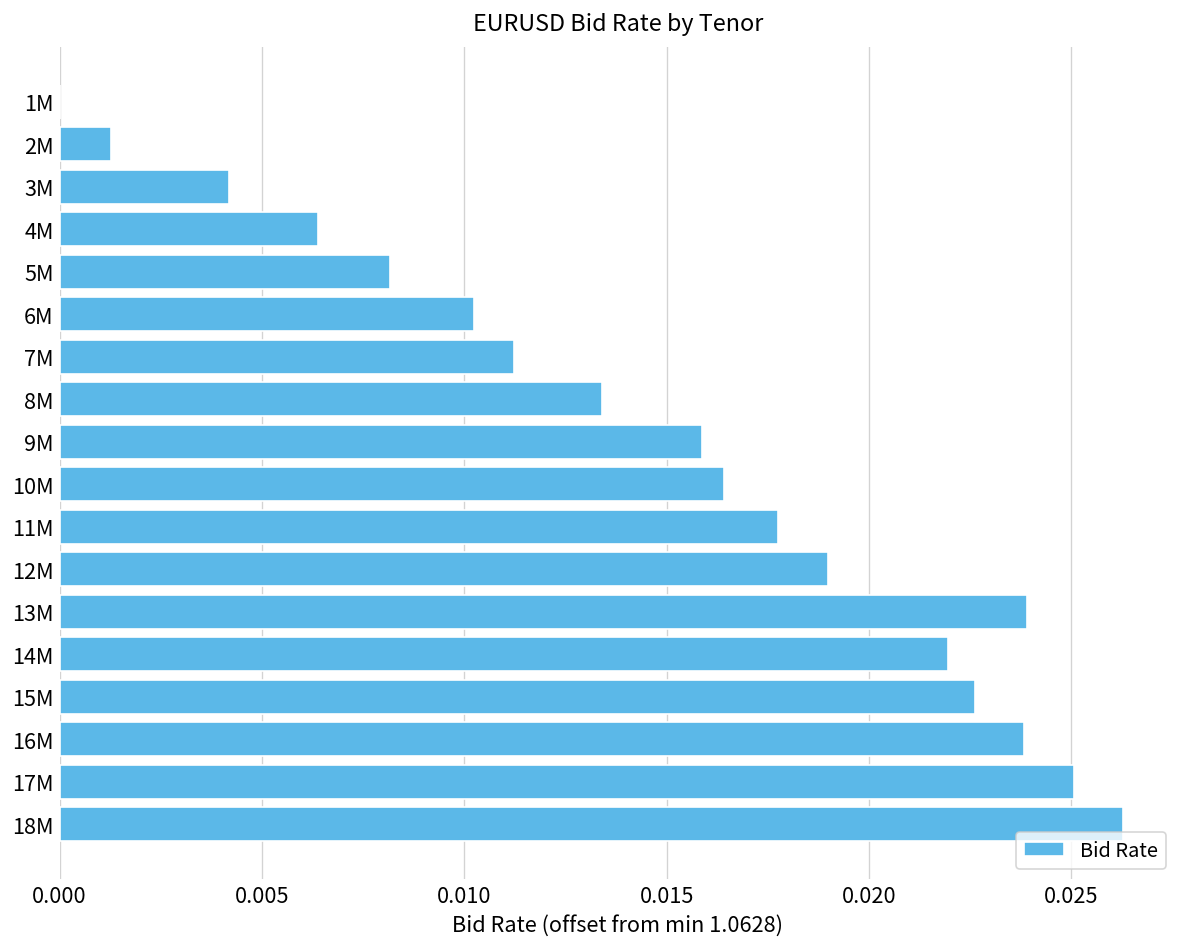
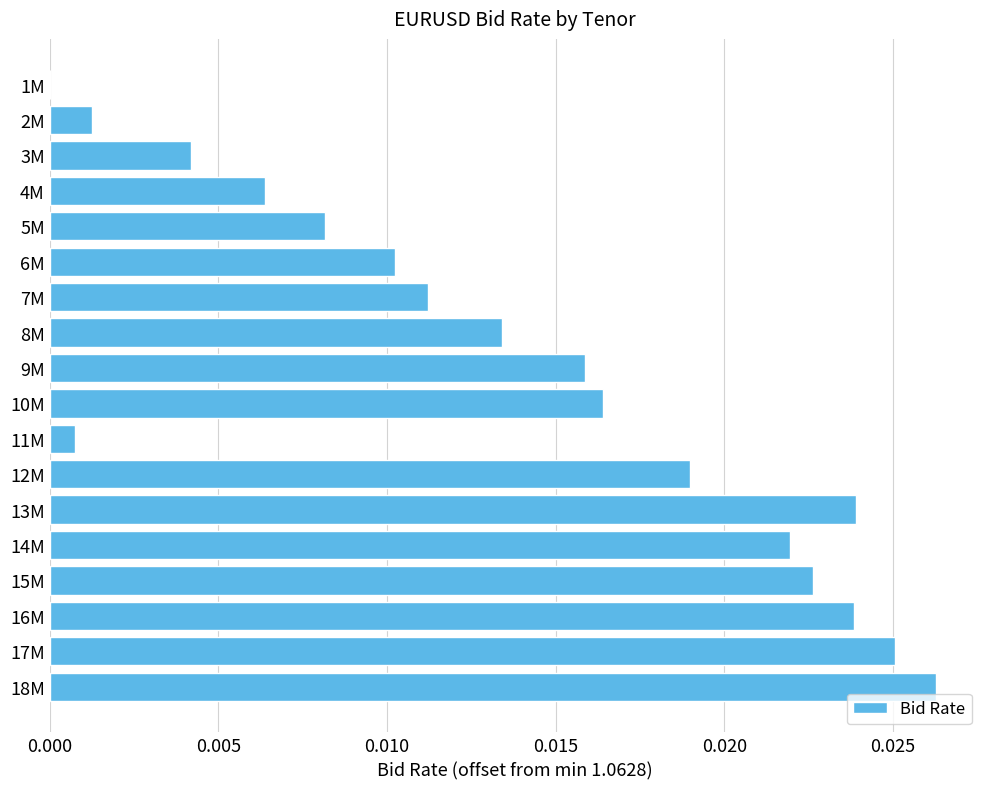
11M: 0.0178 -> 0.0007
